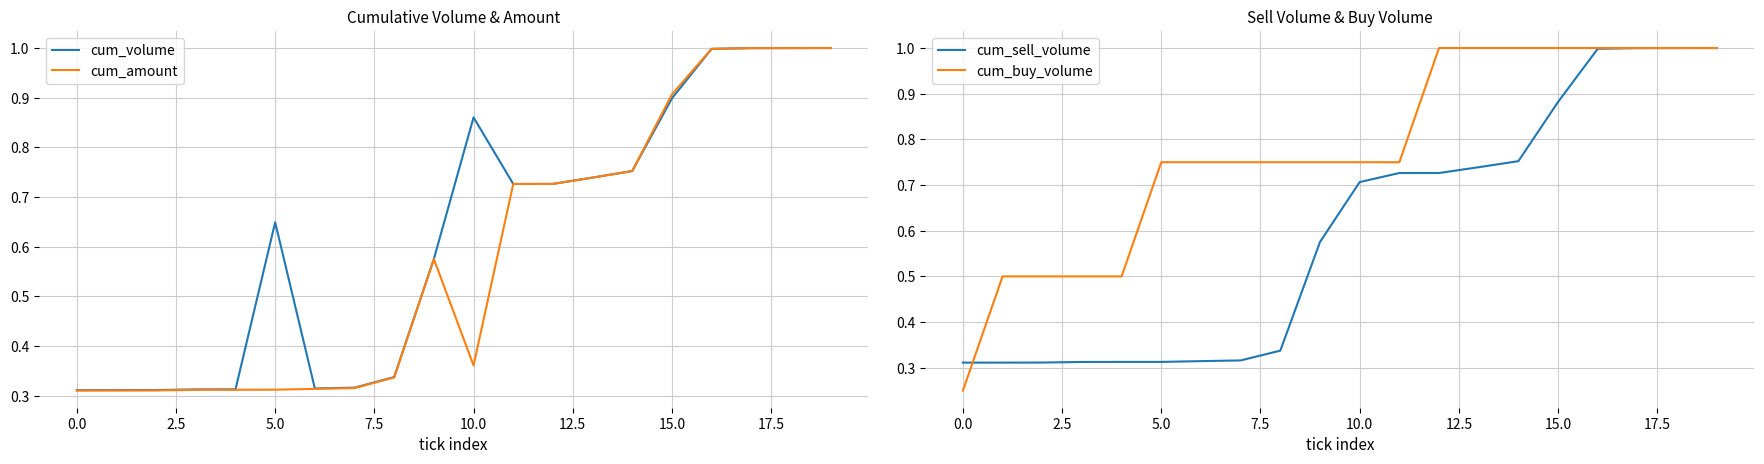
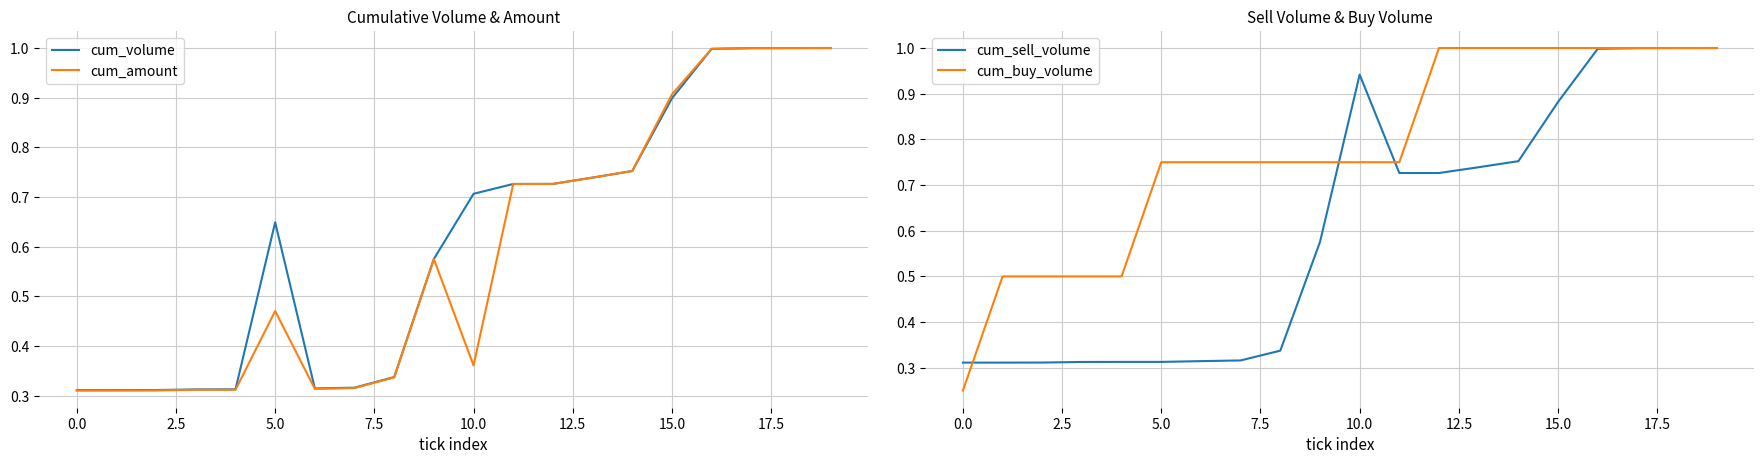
Cumulative Volume & Amount, cum_amount, 5.0: 0.31 -> 0.47
Cumulative Volume & Amount, cum_volume, 10.0: 0.86 -> 0.71
Sell Volume & Buy Volume, cum_sell_volume, 10.0: 0.71 -> 0.94
